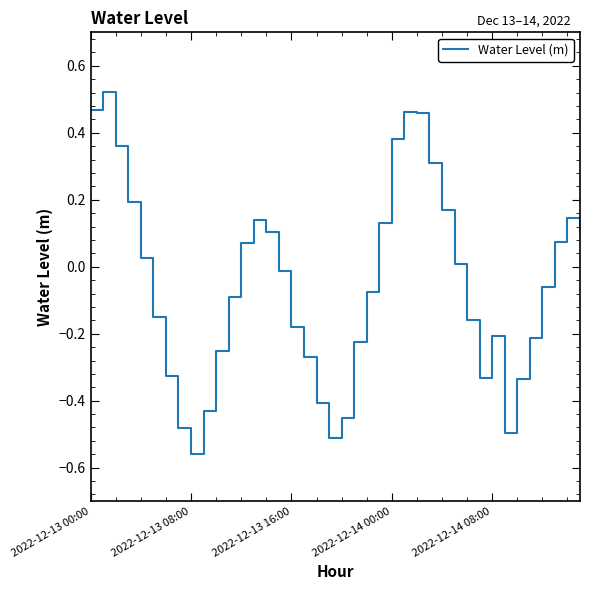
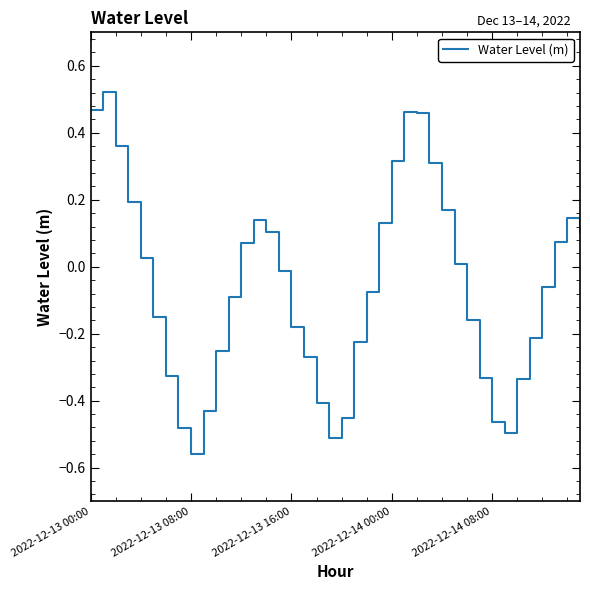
2022-12-14 00:00: 0.38 -> 0.31
2022-12-14 08:00: -0.21 -> -0.46
